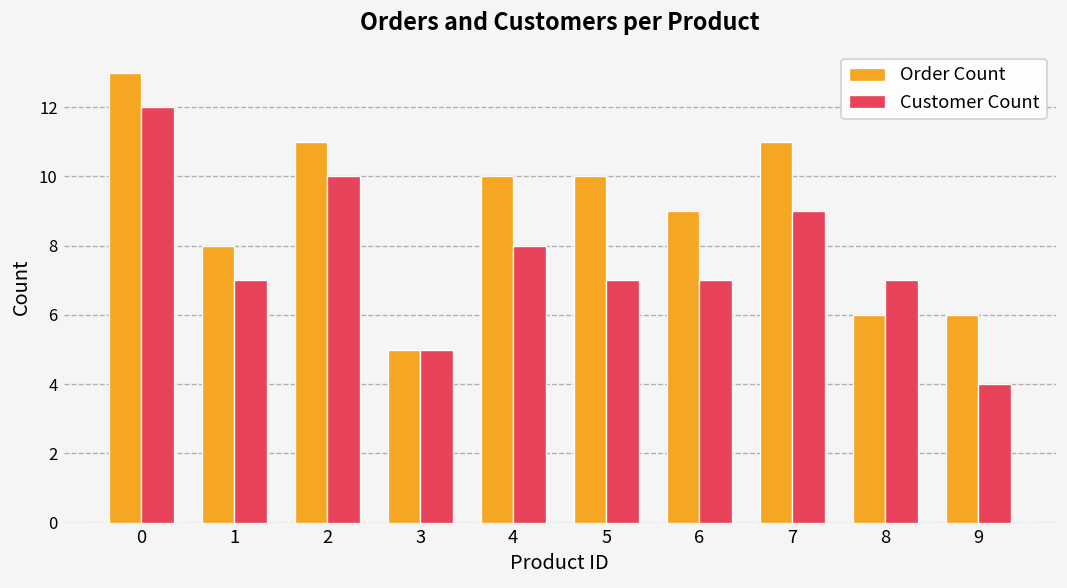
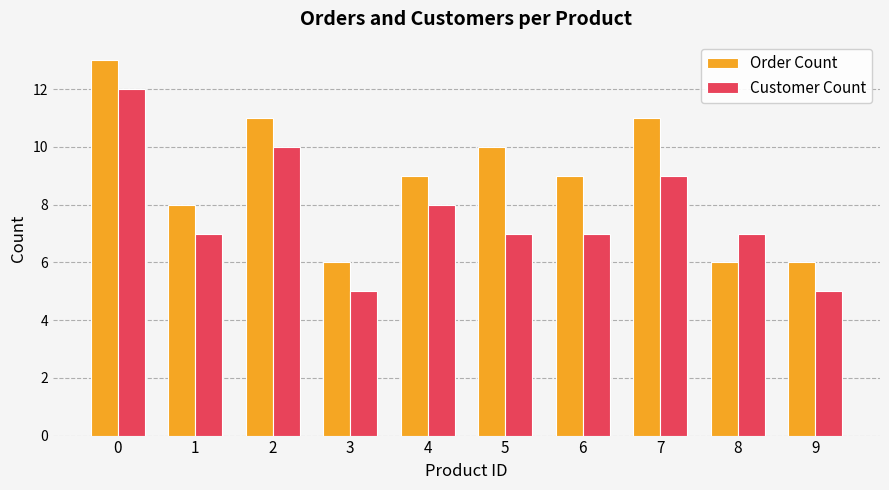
Order Count, 3: 5 -> 6
Order Count, 4: 10 -> 9
Customer Count, 9: 4 -> 5
